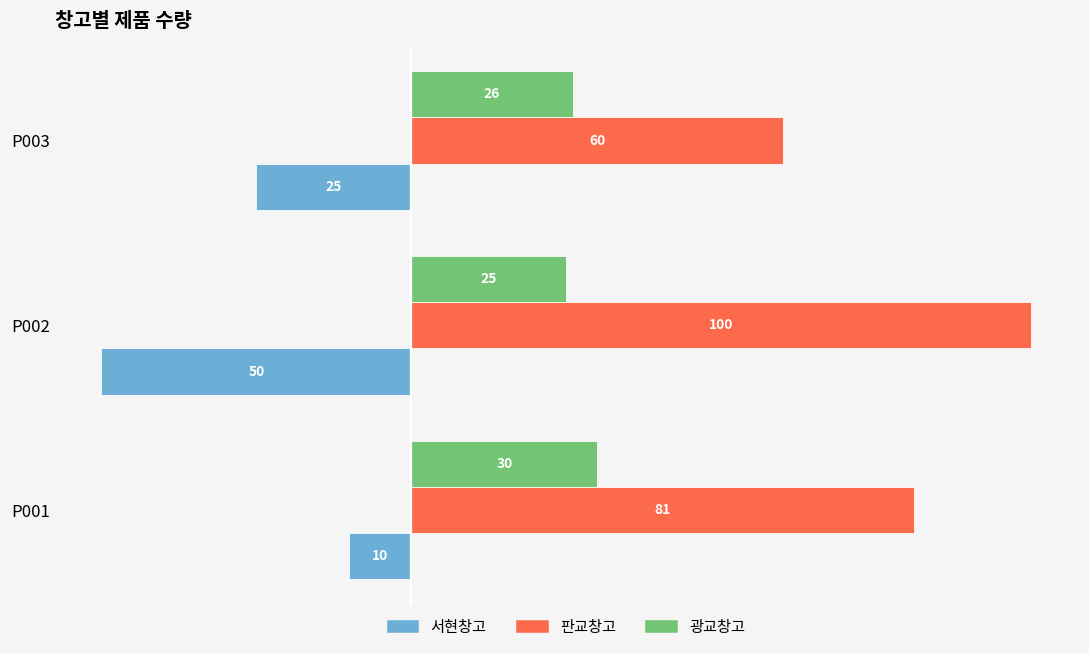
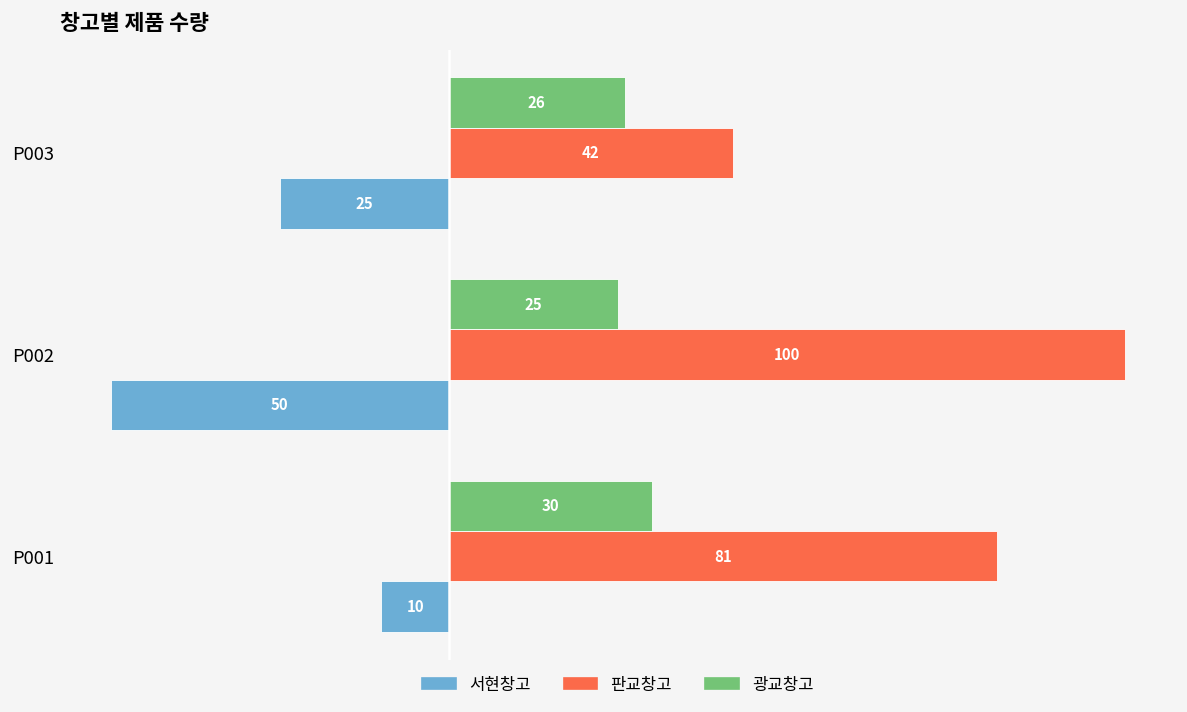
판교창고, P003: 60 -> 42
